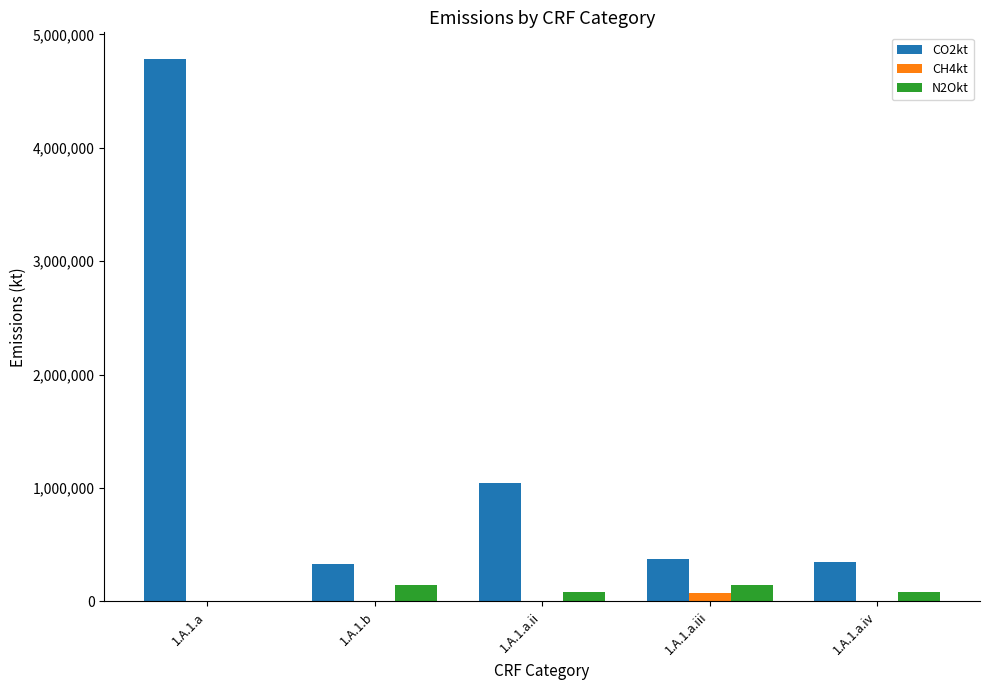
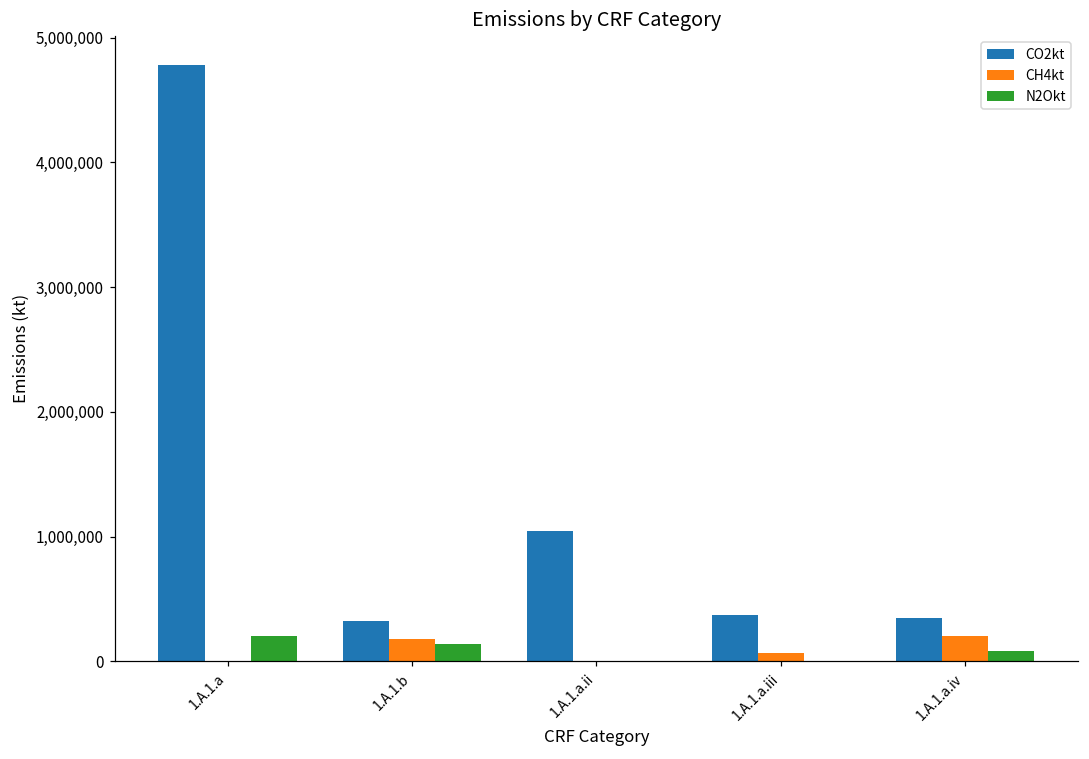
N2Okt, 1.A.1.a: 0 -> 210,000
CH4kt, 1.A.1.b: 0 -> 180,000
N2Okt, 1.A.1.a.ii: 90,000 -> 0
N2Okt, 1.A.1.a.iii: 140,000 -> 0
CH4kt, 1.A.1.a.iv: 0 -> 210,000
